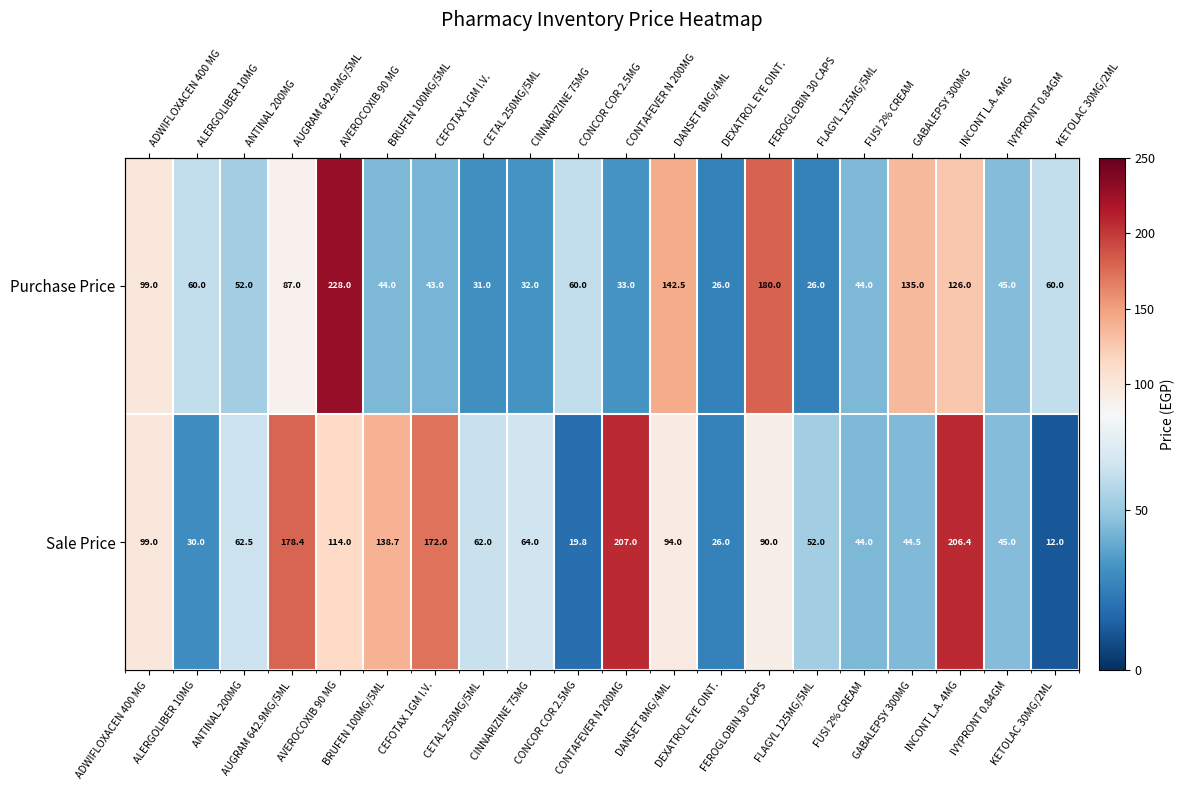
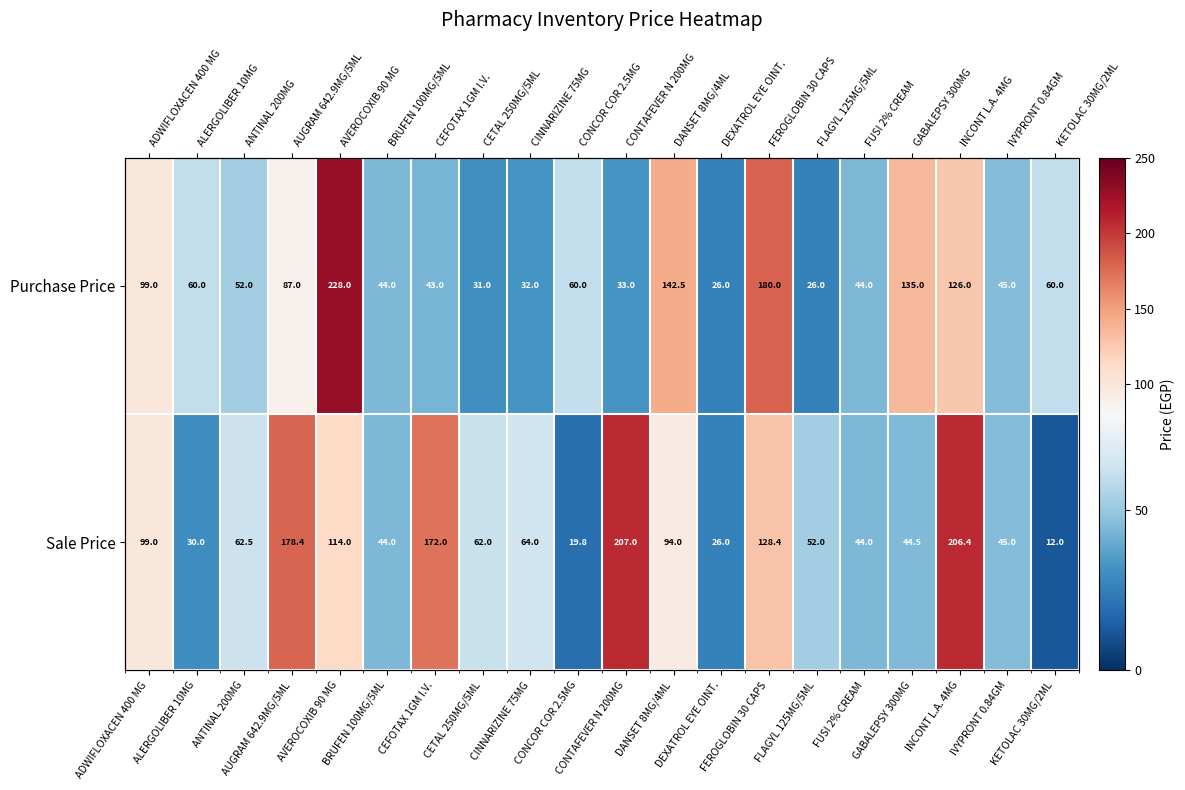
Sale Price, BRUFEN 100MG/5ML: 138.7 -> 44.0
Sale Price, FEROGLOBIN 30 CAPS: 90.0 -> 128.4
